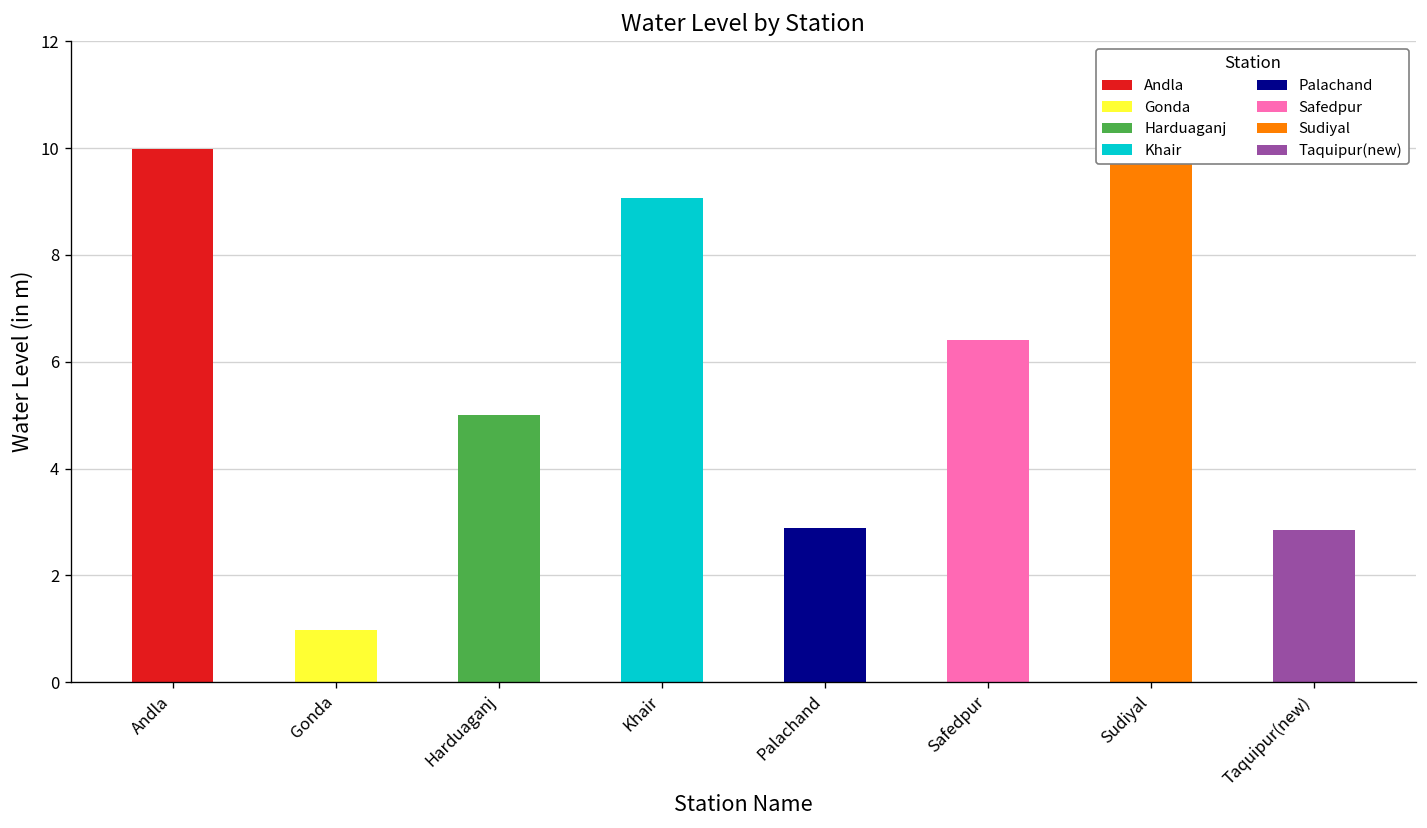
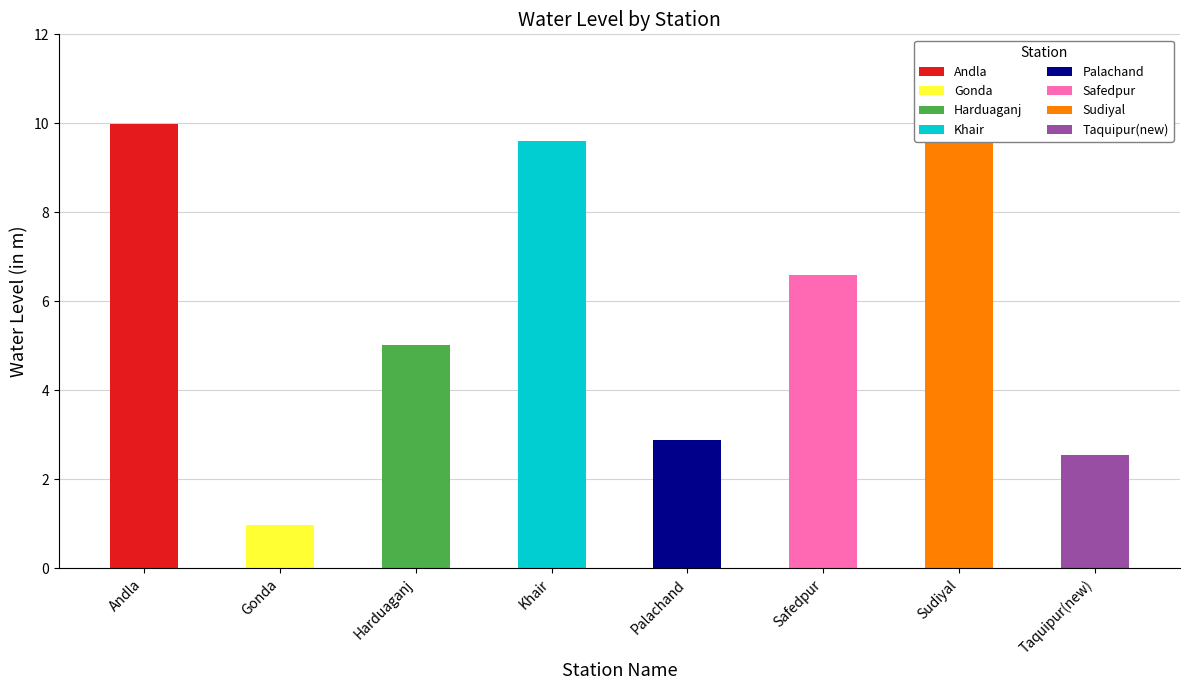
Khair: 9.1 -> 9.6
Safedpur: 6.4 -> 6.6
Taquipur(new): 2.8 -> 2.5
